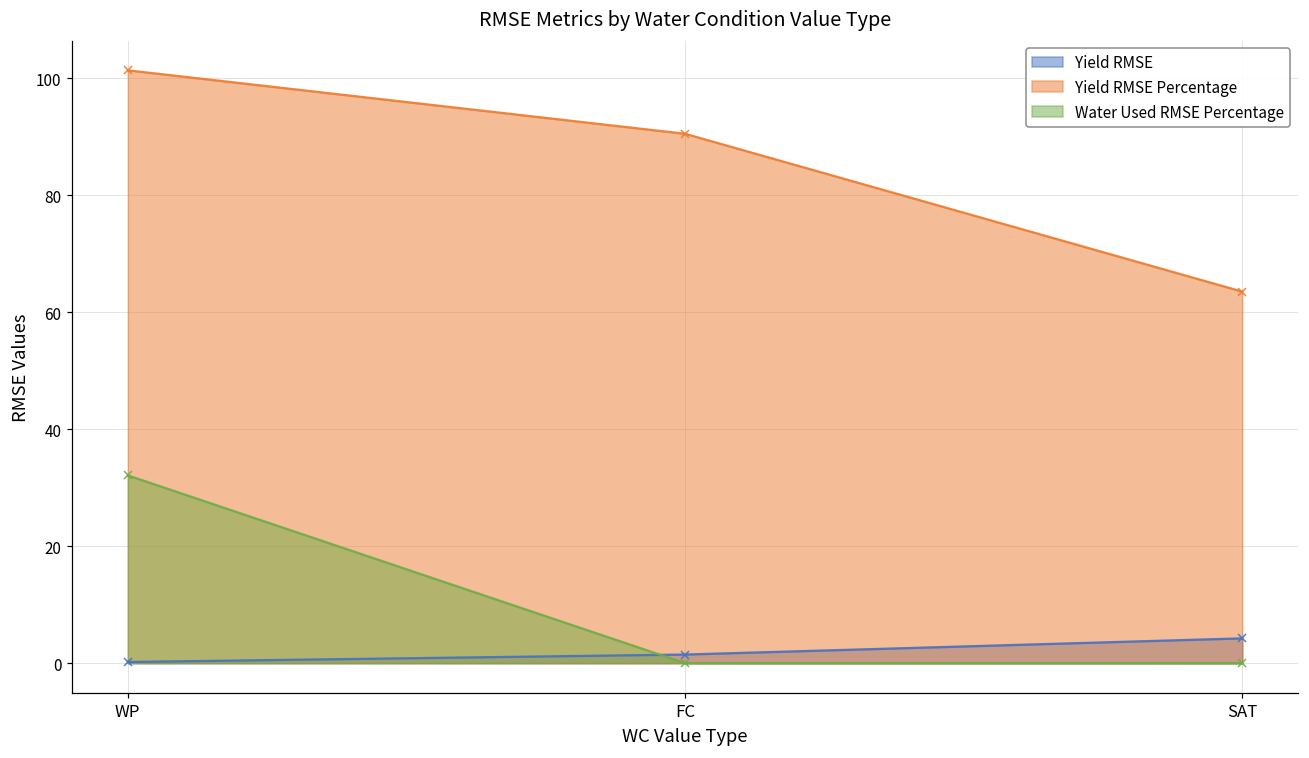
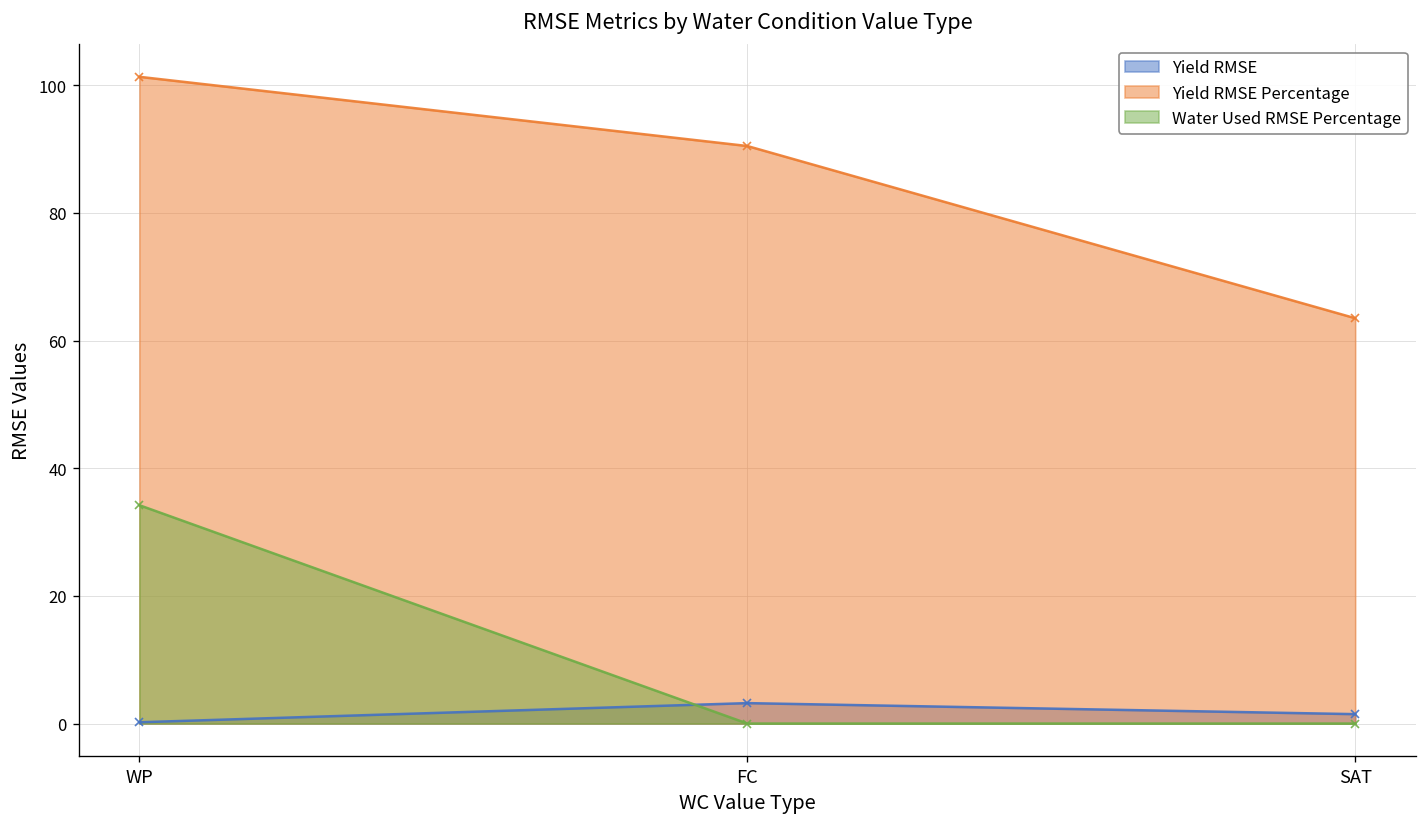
Water Used RMSE Percentage, WP: 32 -> 34
Yield RMSE, FC: 1 -> 3
Yield RMSE, SAT: 4 -> 1
